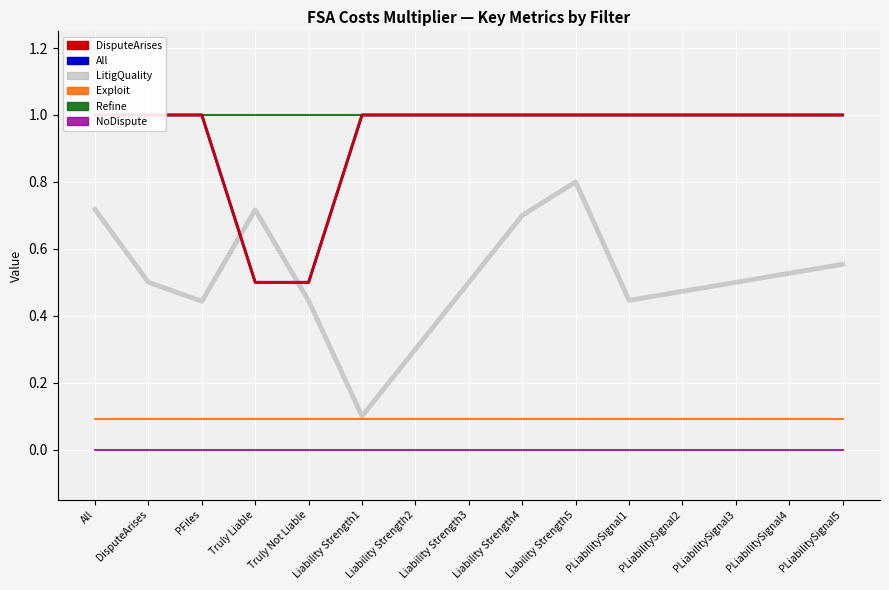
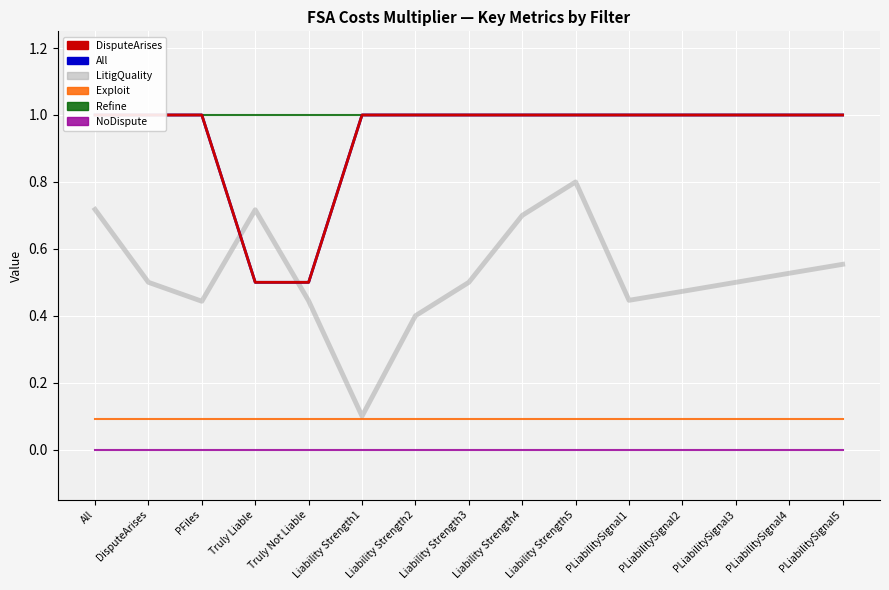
LitigQuality, Liability Strength2: 0.3 -> 0.4
